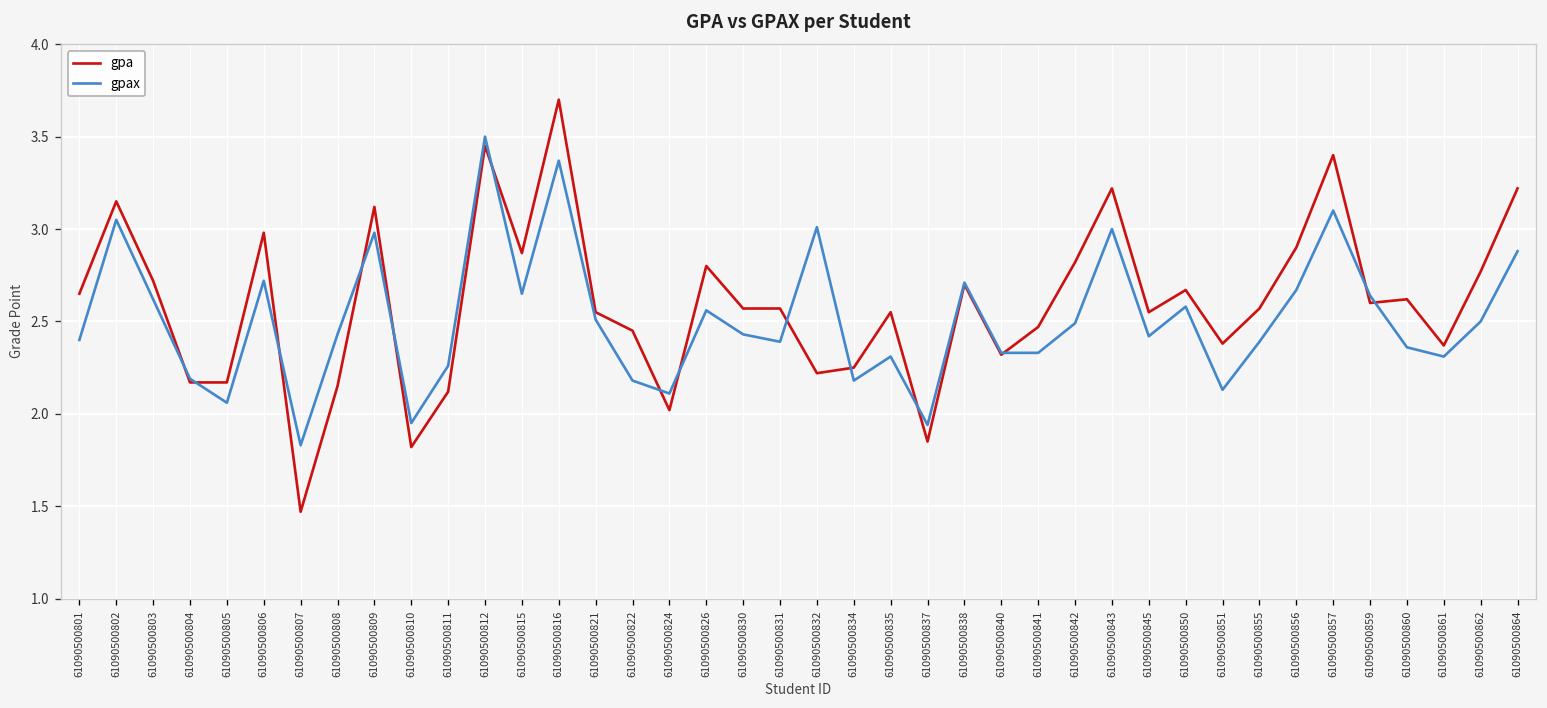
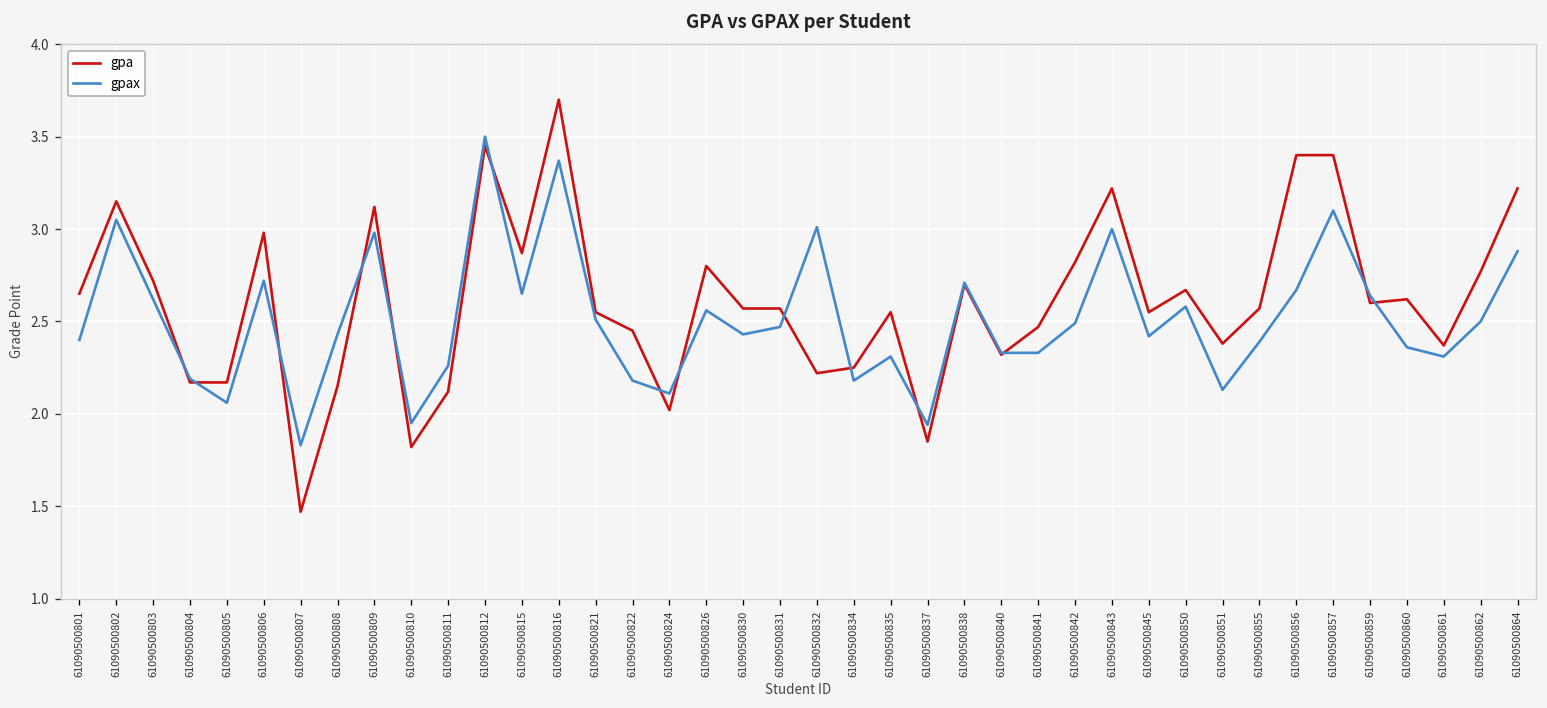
gpax, 61090500831: 2.39 -> 2.47
gpa, 61090500856: 2.9 -> 3.4
